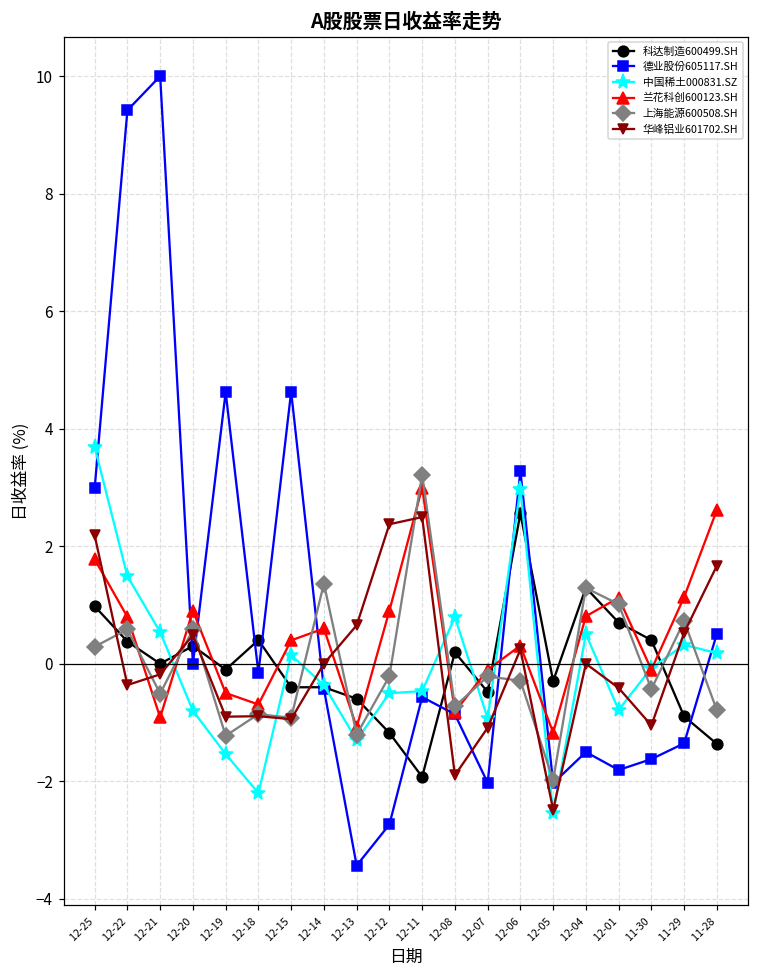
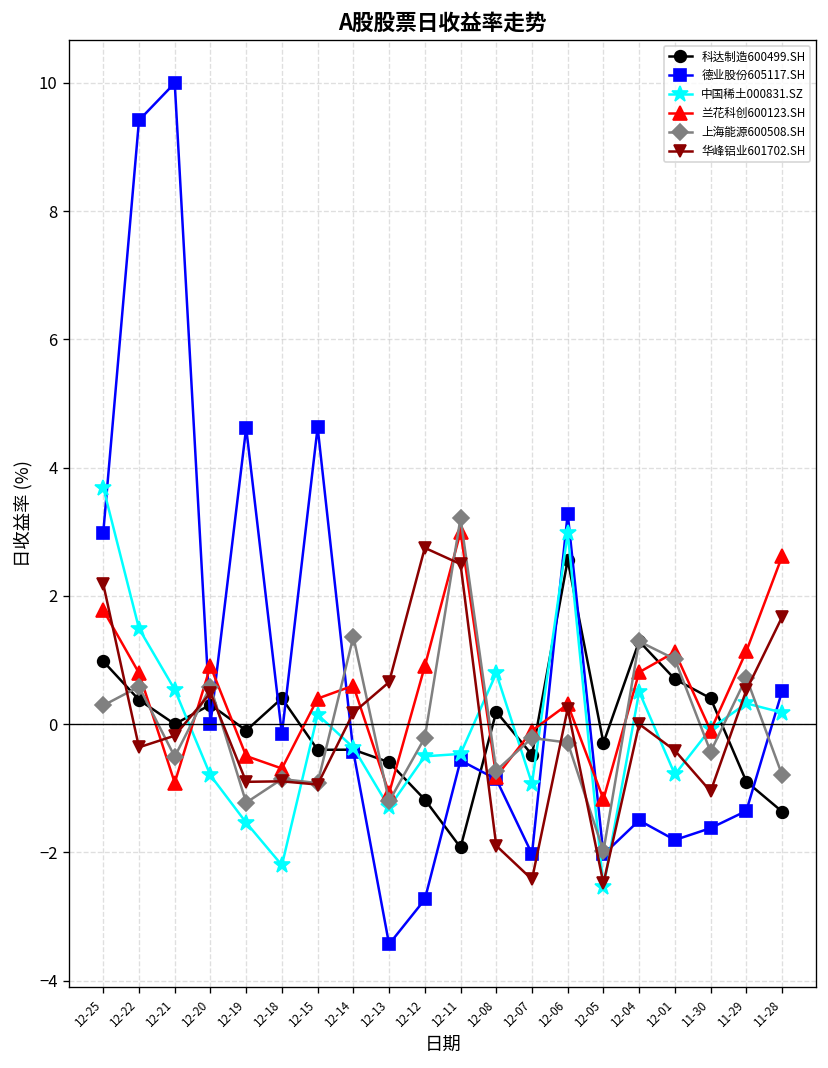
华峰铝业601702.SH, 12-14: 0.0 -> 0.2
华峰铝业601702.SH, 12-12: 2.4 -> 2.7
华峰铝业601702.SH, 12-07: -1.1 -> -2.4
